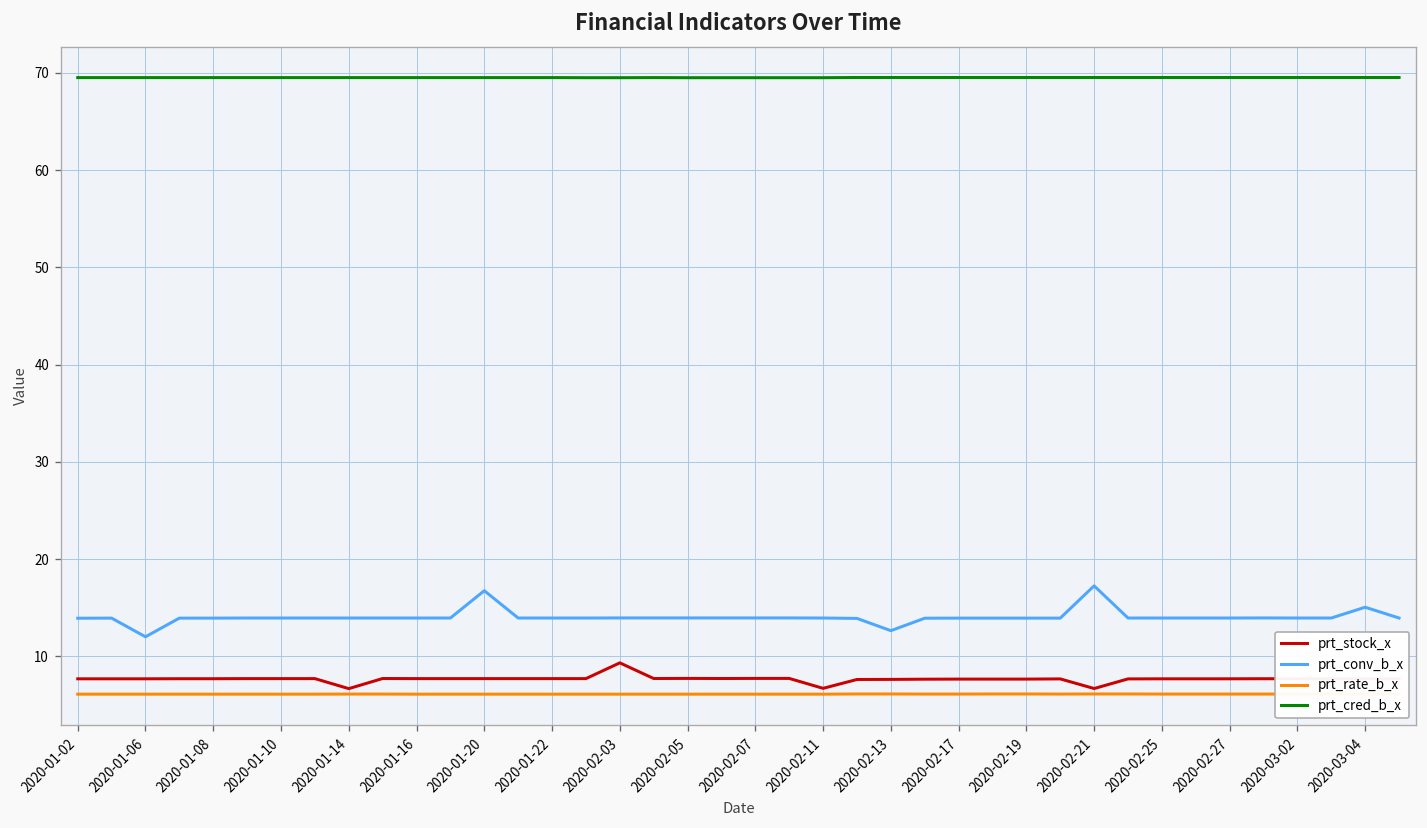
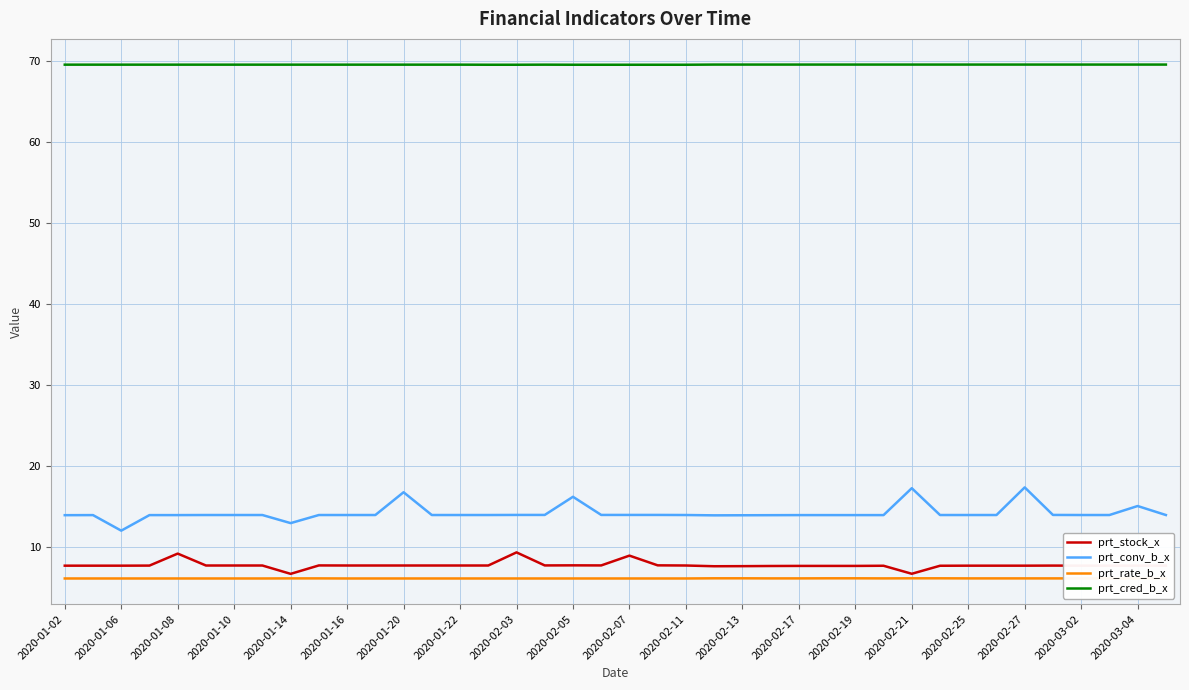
prt_stock_x, 2020-01-08: 8 -> 9
prt_conv_b_x, 2020-01-14: 14 -> 13
prt_conv_b_x, 2020-02-05: 14 -> 16
prt_stock_x, 2020-02-07: 8 -> 9
prt_stock_x, 2020-02-11: 7 -> 8
prt_conv_b_x, 2020-02-13: 13 -> 14
prt_conv_b_x, 2020-02-27: 14 -> 17
